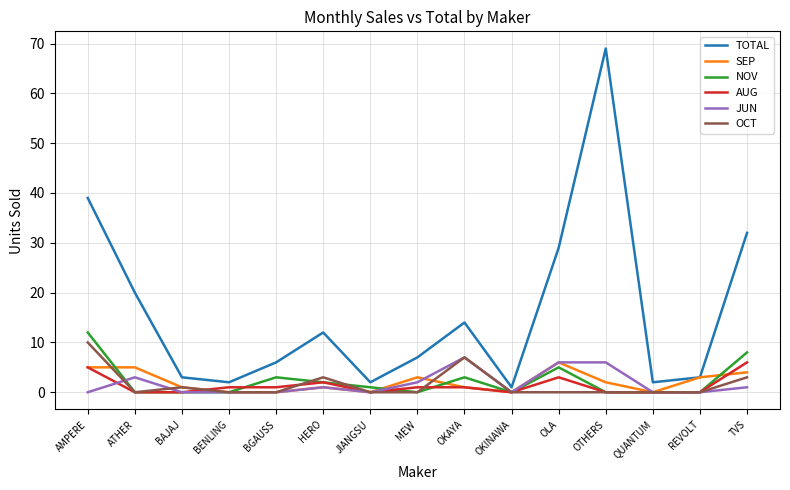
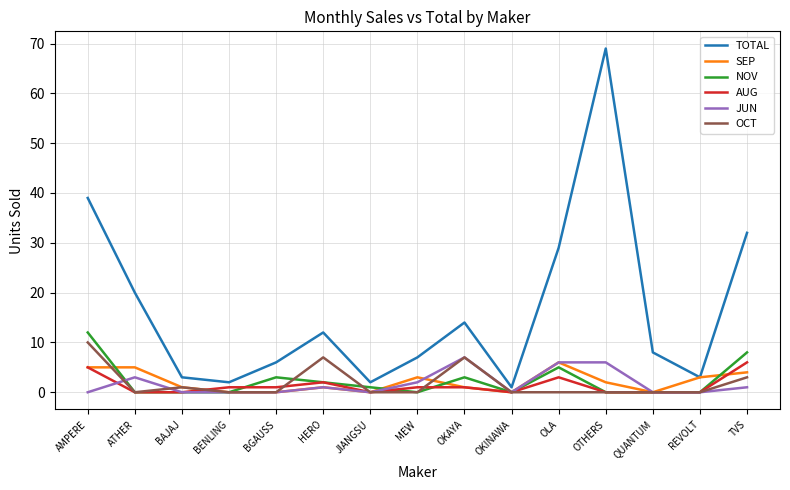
OCT, HERO: 3 -> 7
TOTAL, QUANTUM: 2 -> 8
